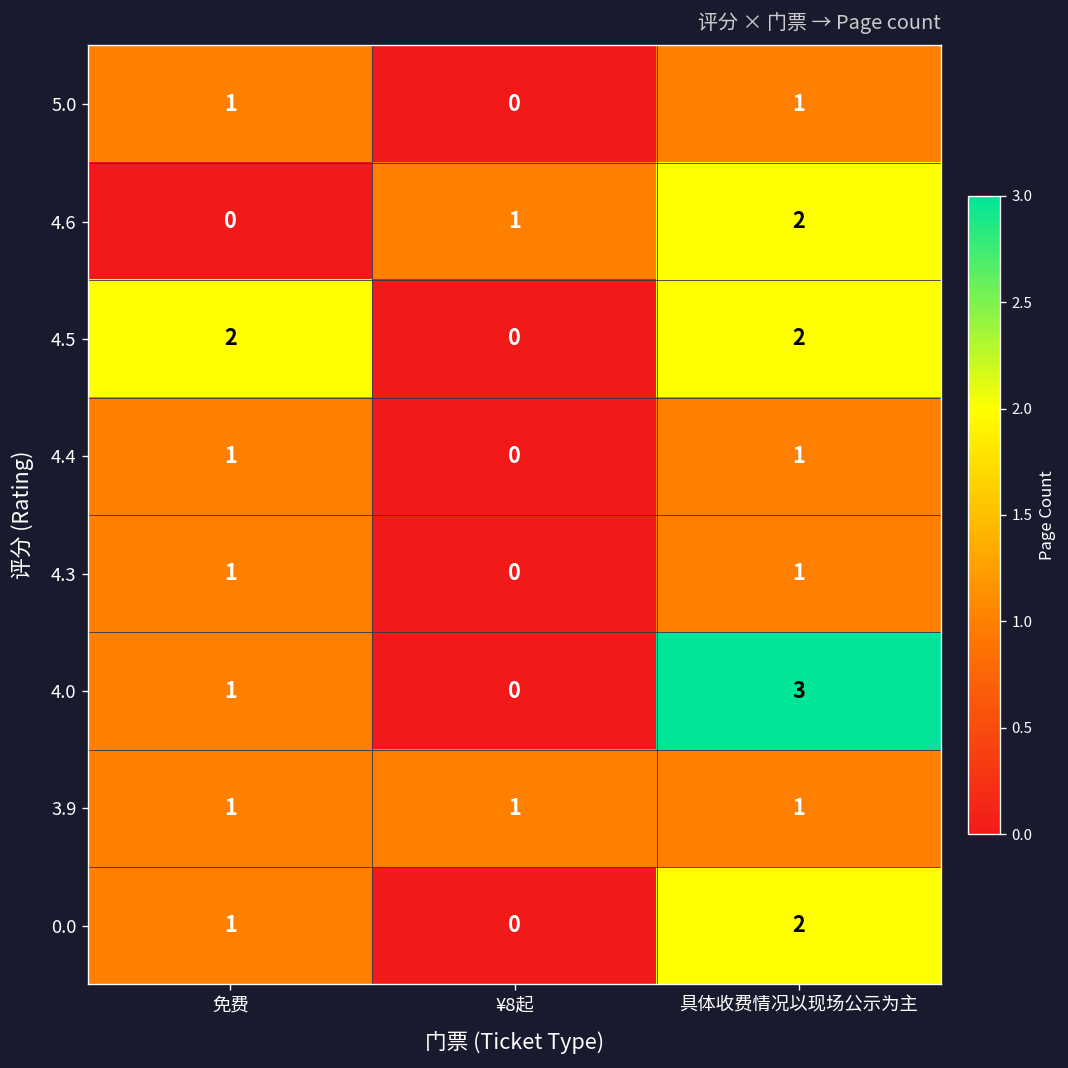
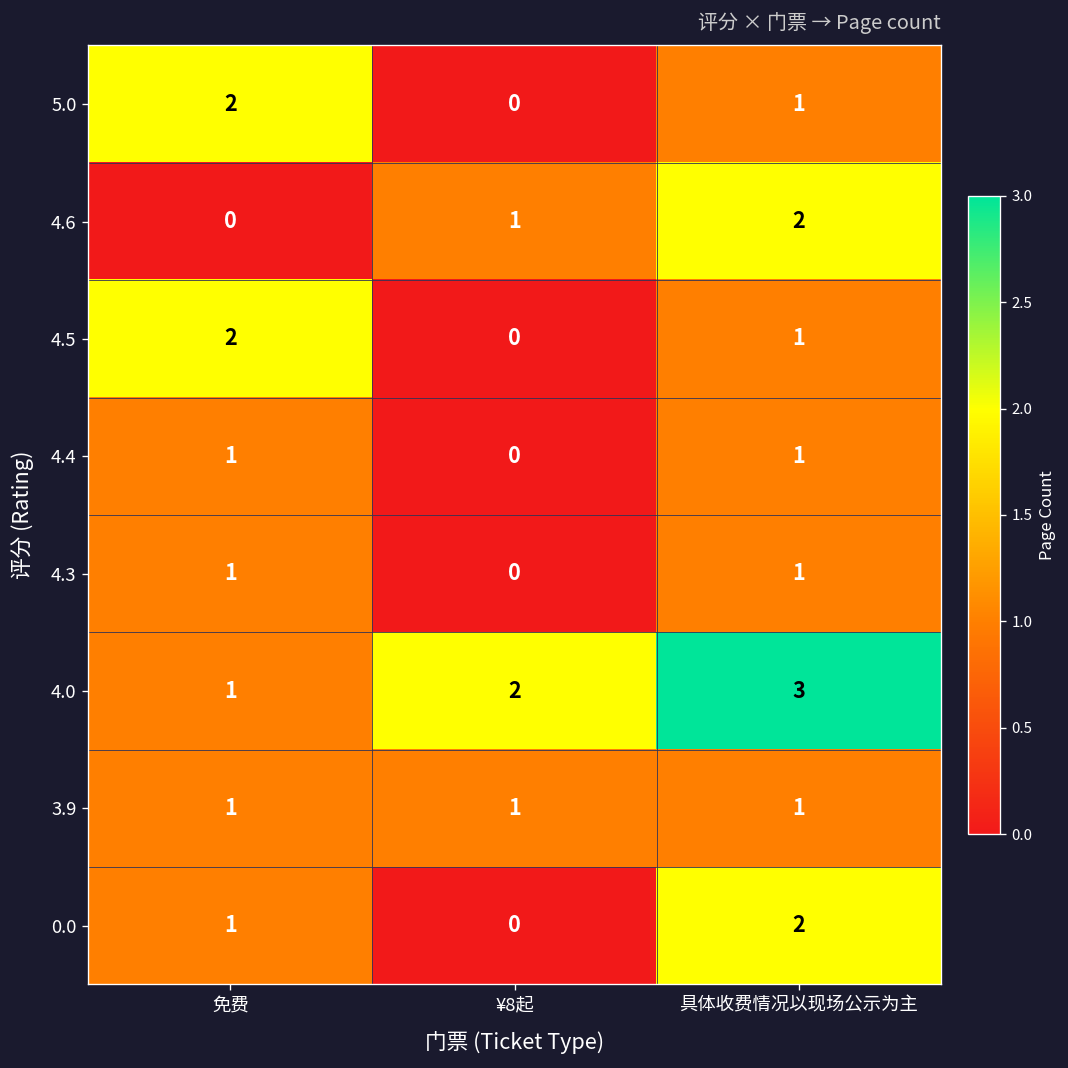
5.0, 免费: 1 -> 2
4.5, 具体收费情况以现场公示为主: 2 -> 1
4.0, ¥8起: 0 -> 2
